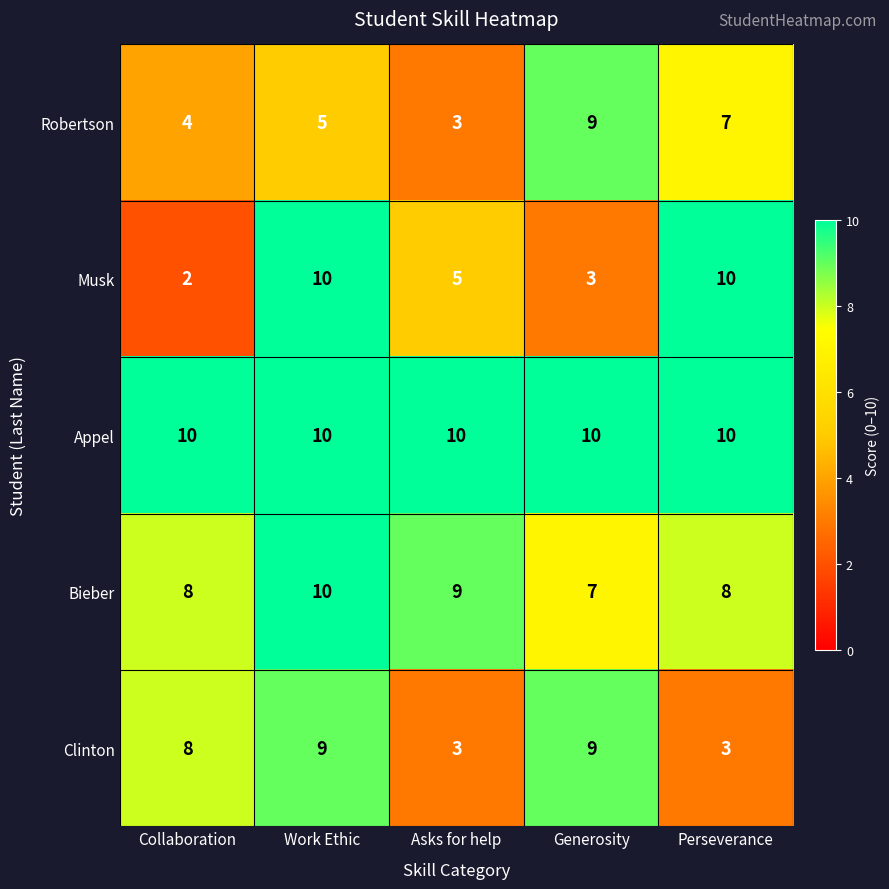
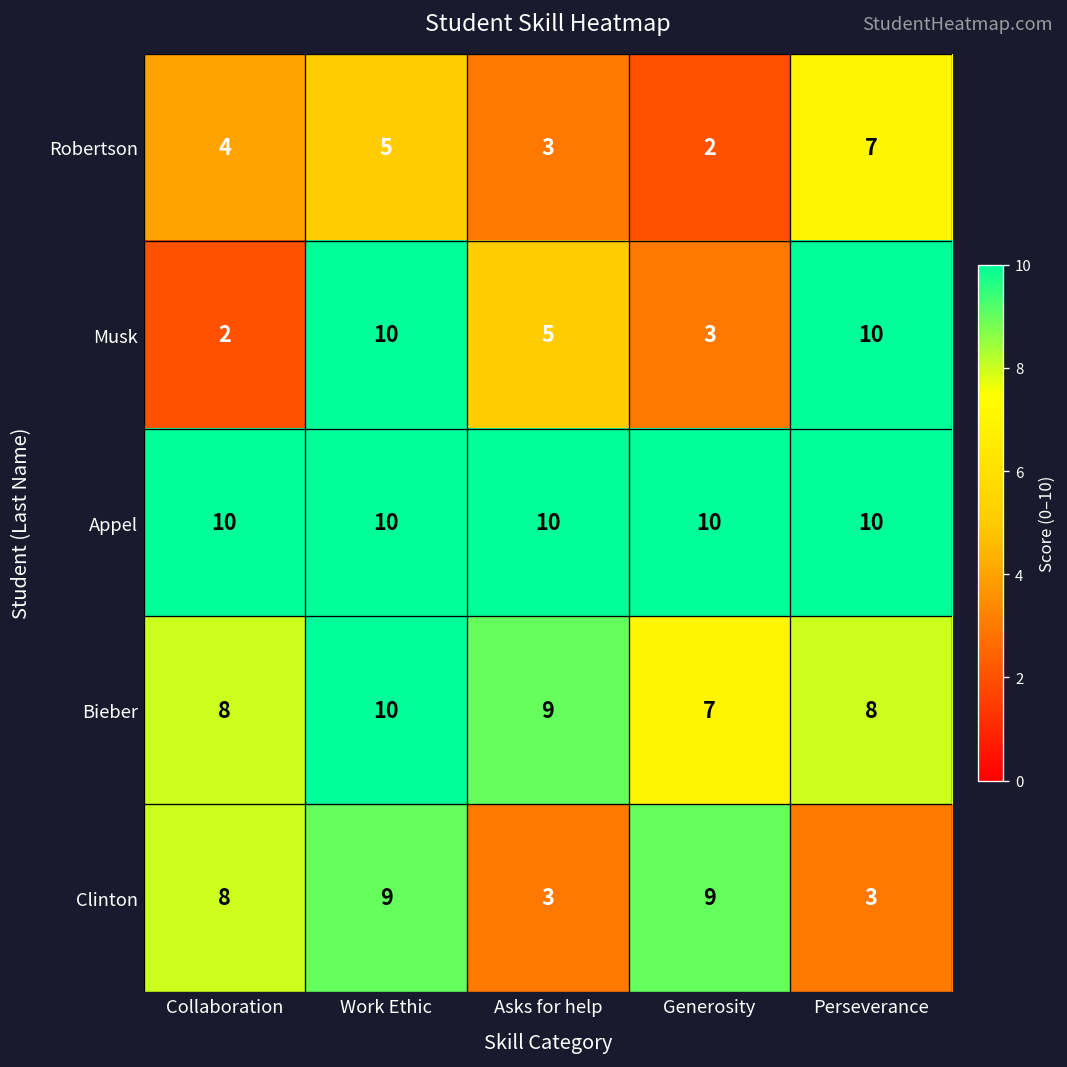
Robertson, Generosity: 9 -> 2
